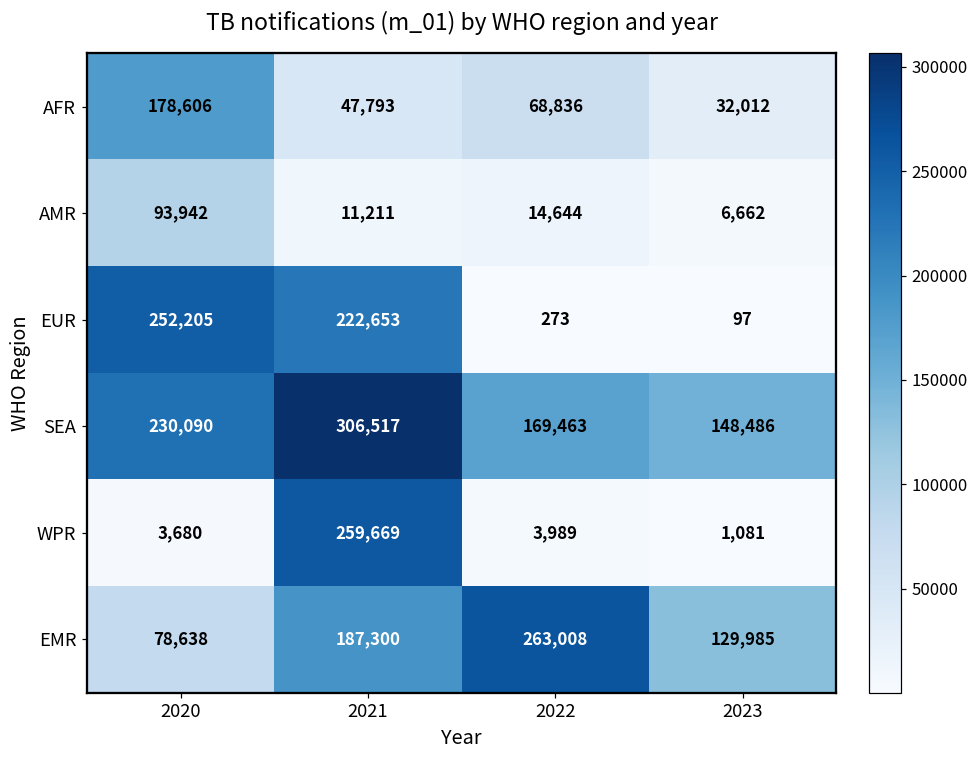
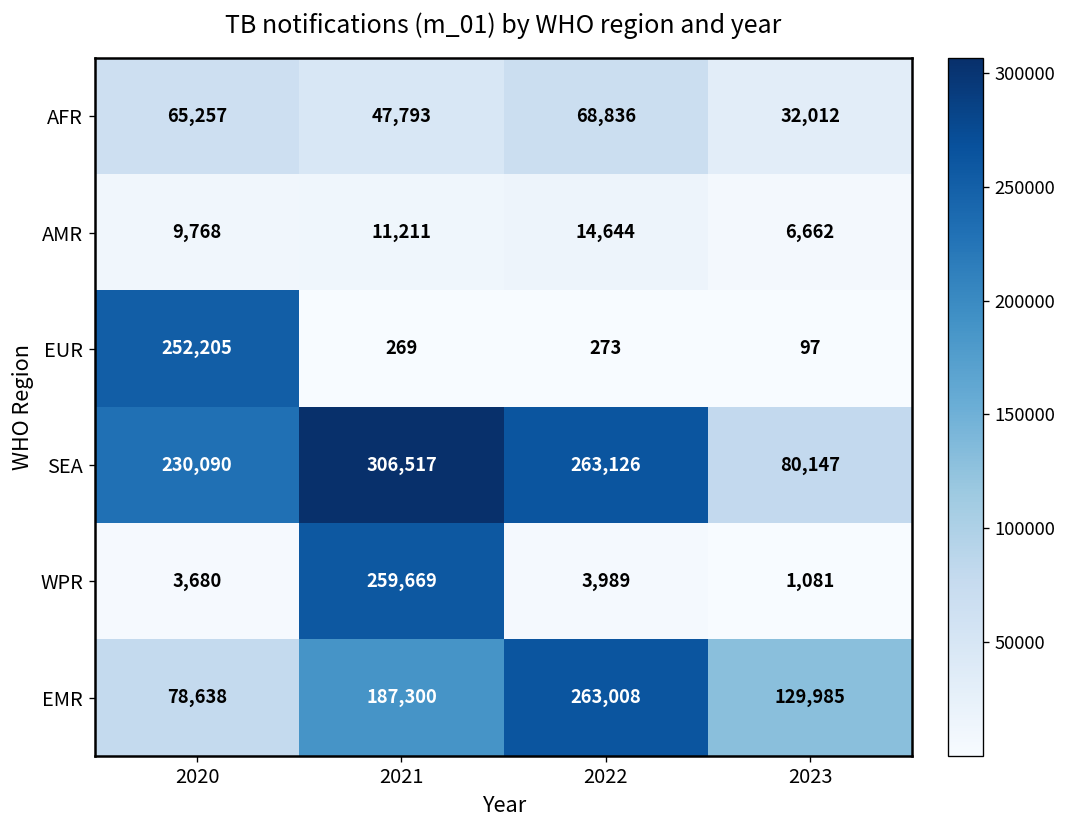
AFR, 2020: 178,606 -> 65,257
AMR, 2020: 93,942 -> 9,768
EUR, 2021: 222,653 -> 269
SEA, 2022: 169,463 -> 263,126
SEA, 2023: 148,486 -> 80,147
